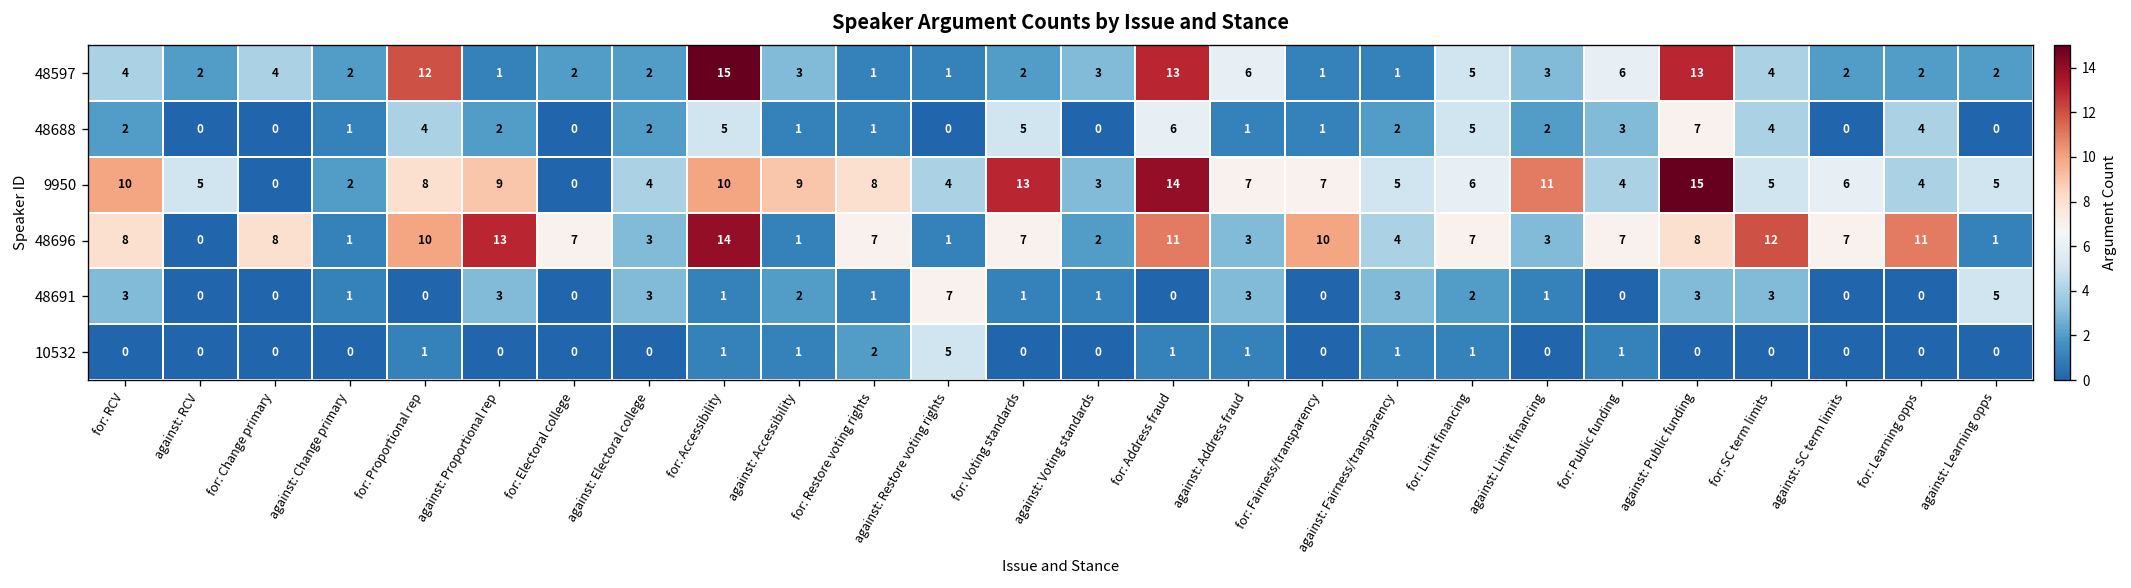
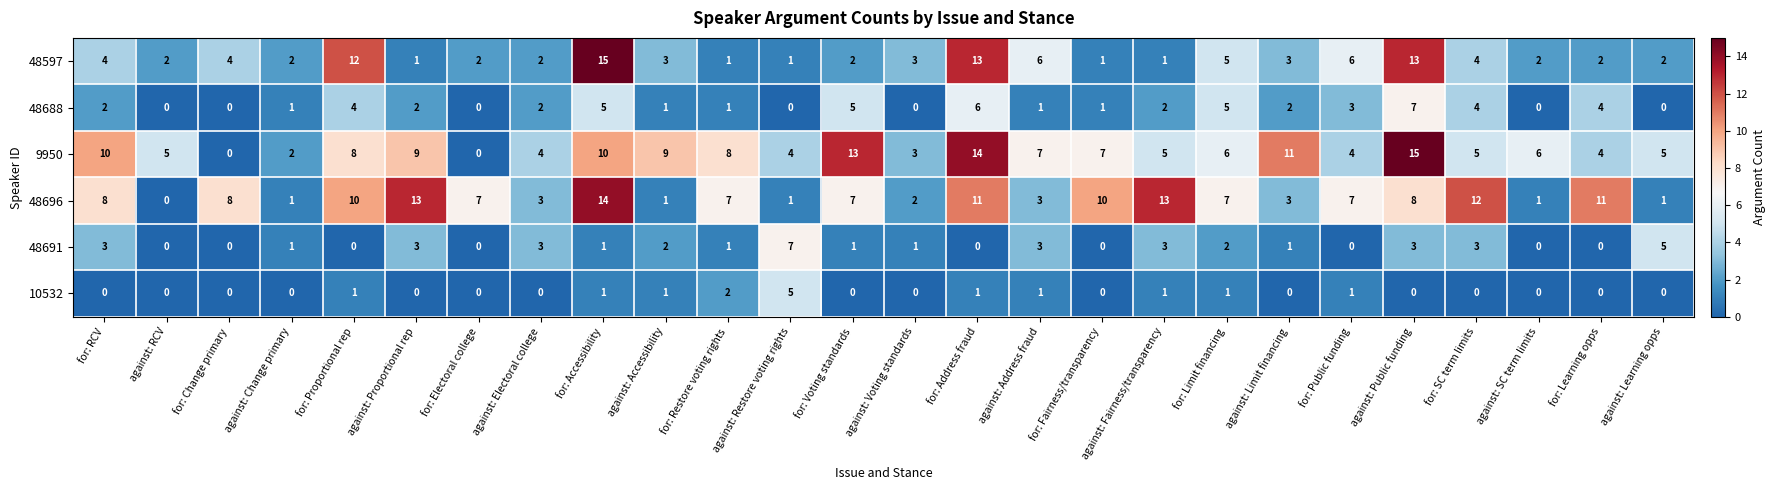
48696, against: Fairness/transparency: 4 -> 13
48696, against: SC term limits: 7 -> 1
